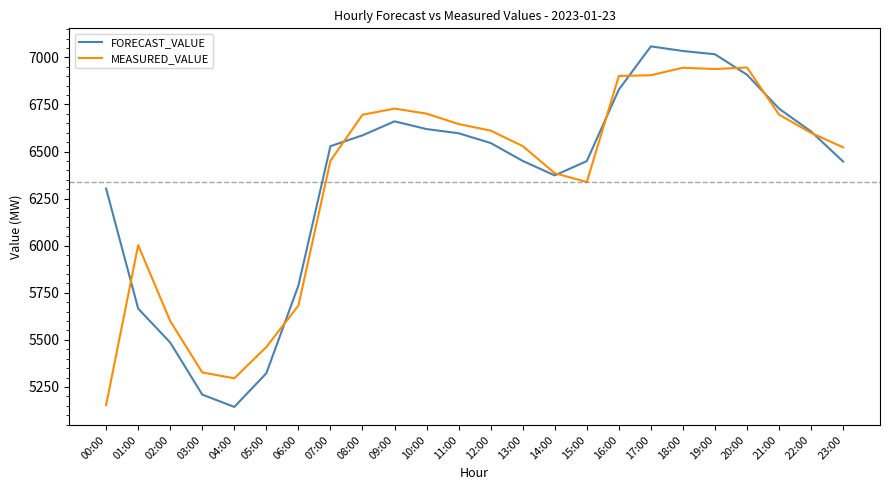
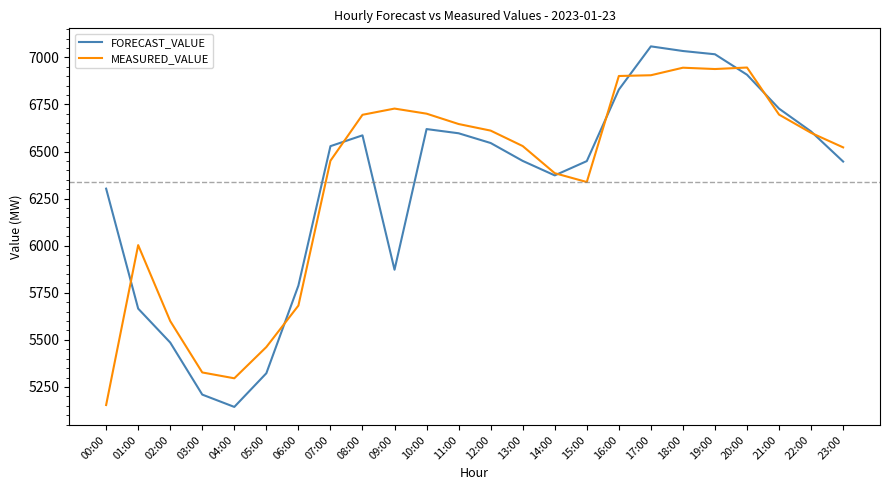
FORECAST_VALUE, 09:00: 6660 -> 5870
